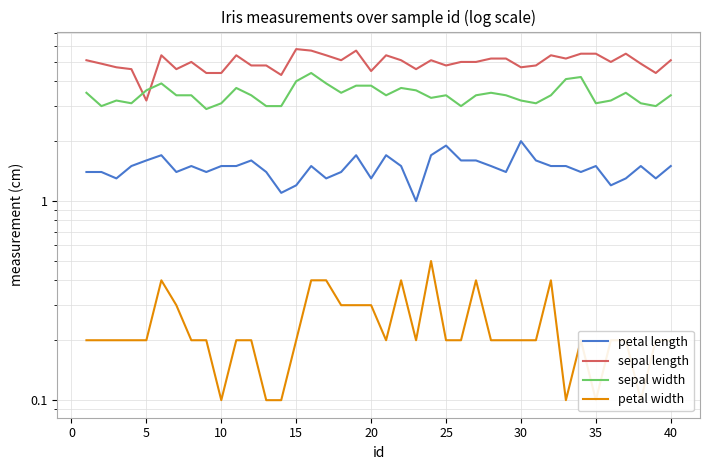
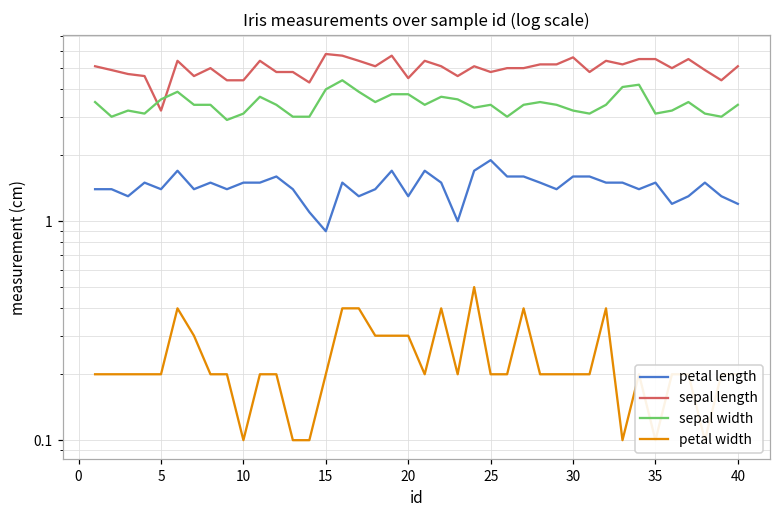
petal length, 5: 1.6 -> 1.4
petal length, 15: 1.2 -> 0.9
petal length, 30: 2.0 -> 1.6
sepal length, 30: 4.7 -> 5.6
petal length, 40: 1.5 -> 1.2
